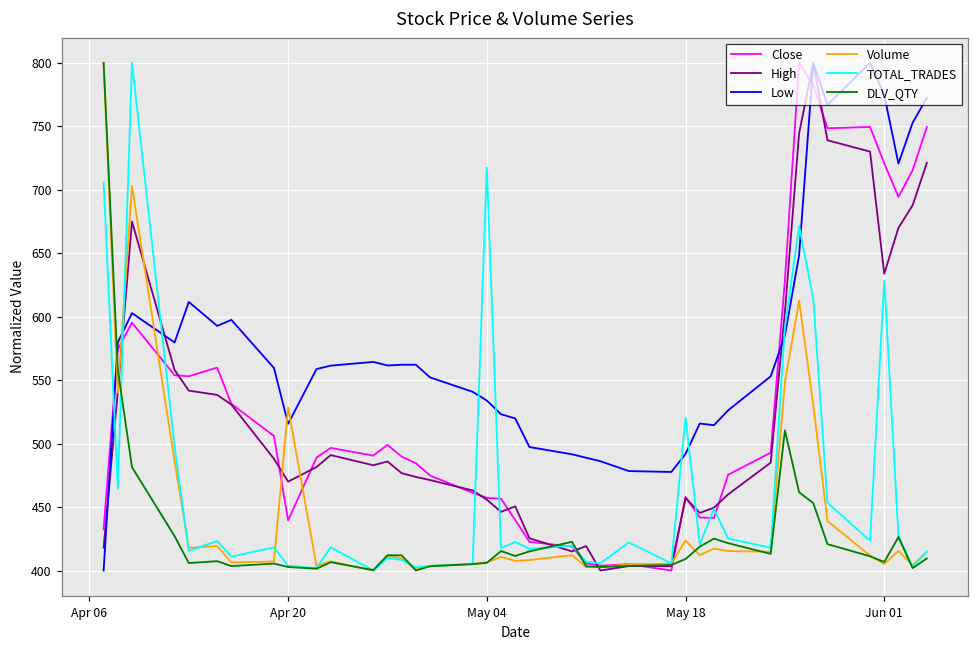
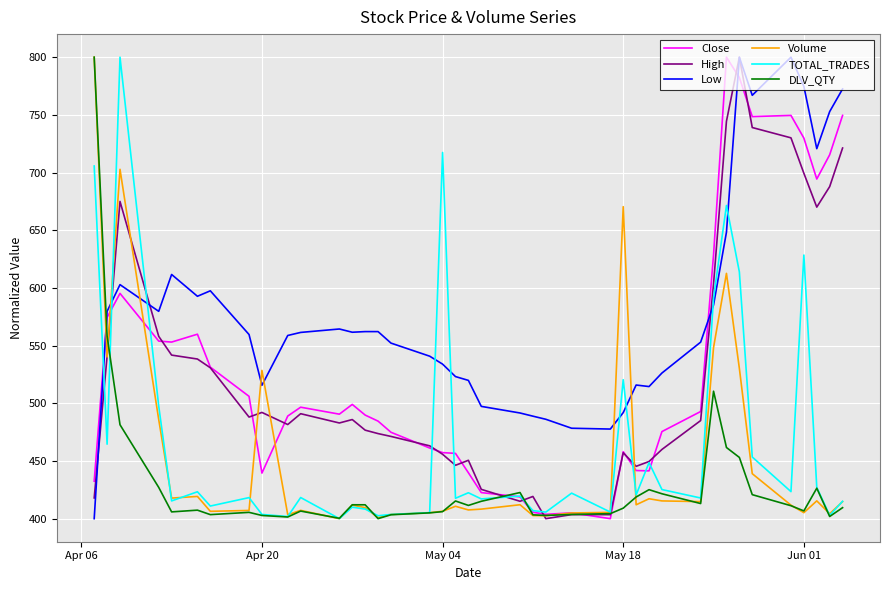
High, Apr 20: 470 -> 492
Volume, May 18: 424 -> 670
Close, Jun 01: 721 -> 730
High, Jun 01: 634 -> 699
